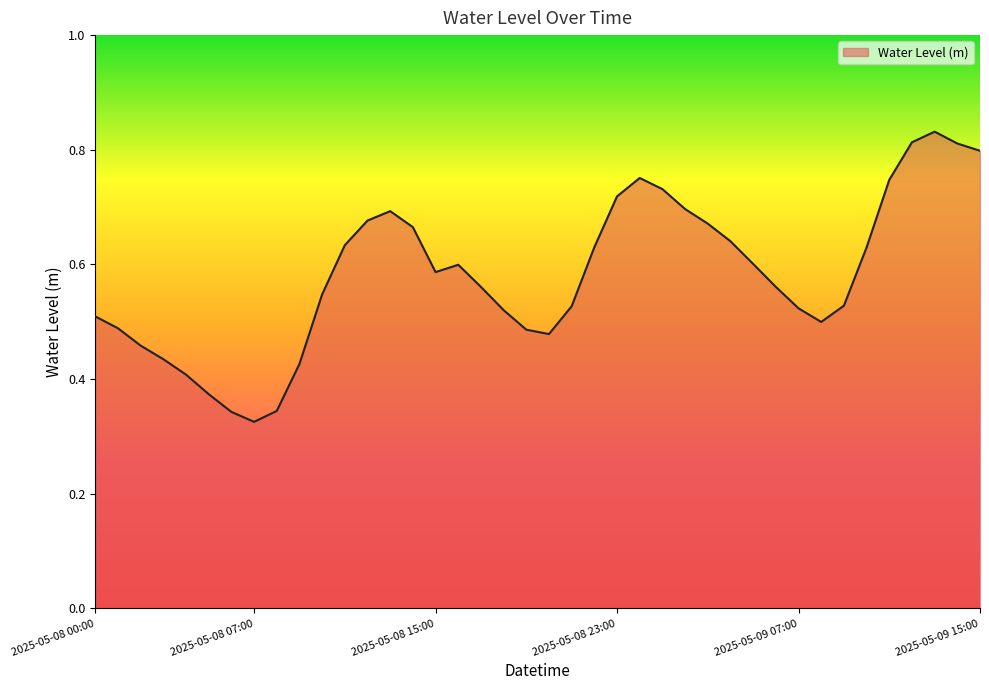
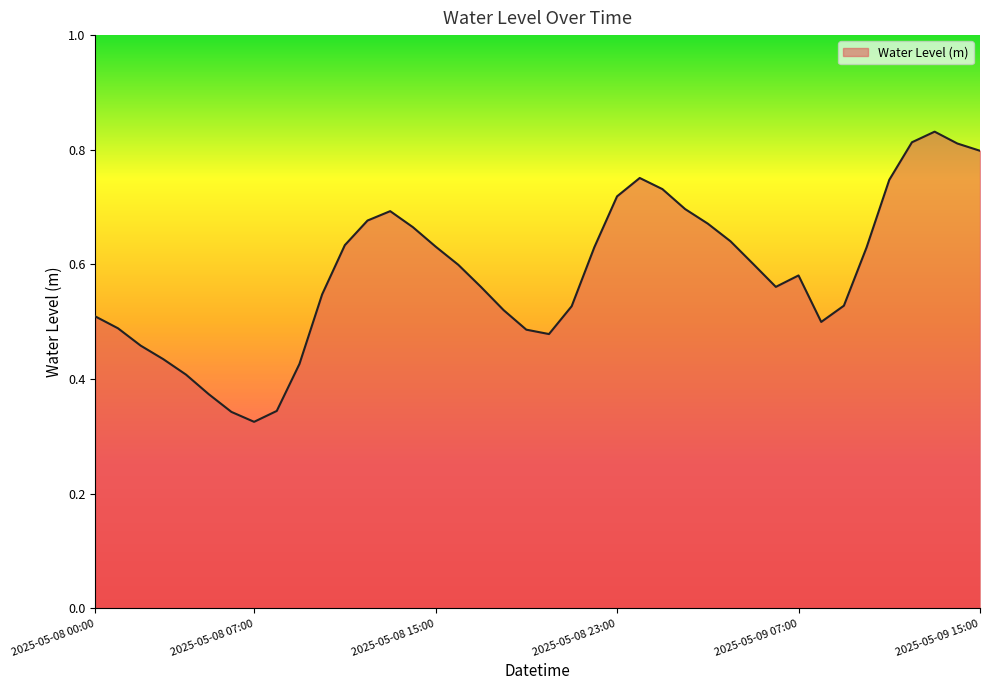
2025-05-08 15:00: 0.59 -> 0.63
2025-05-09 07:00: 0.52 -> 0.58
